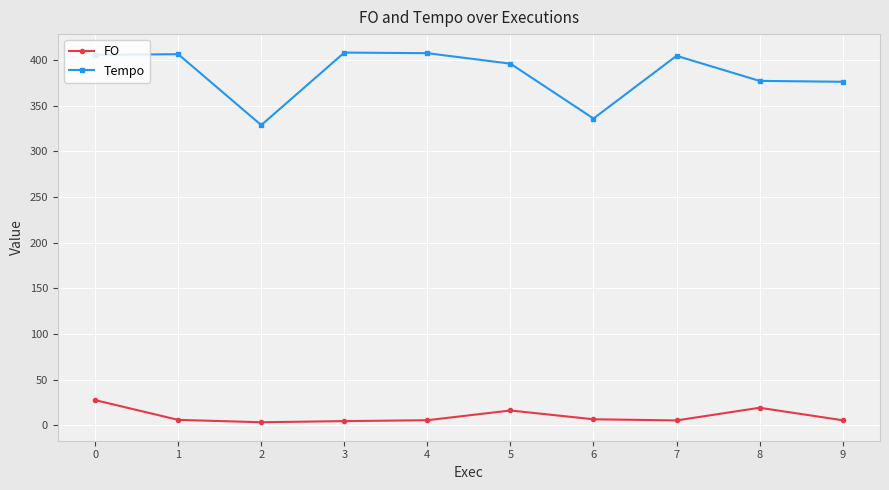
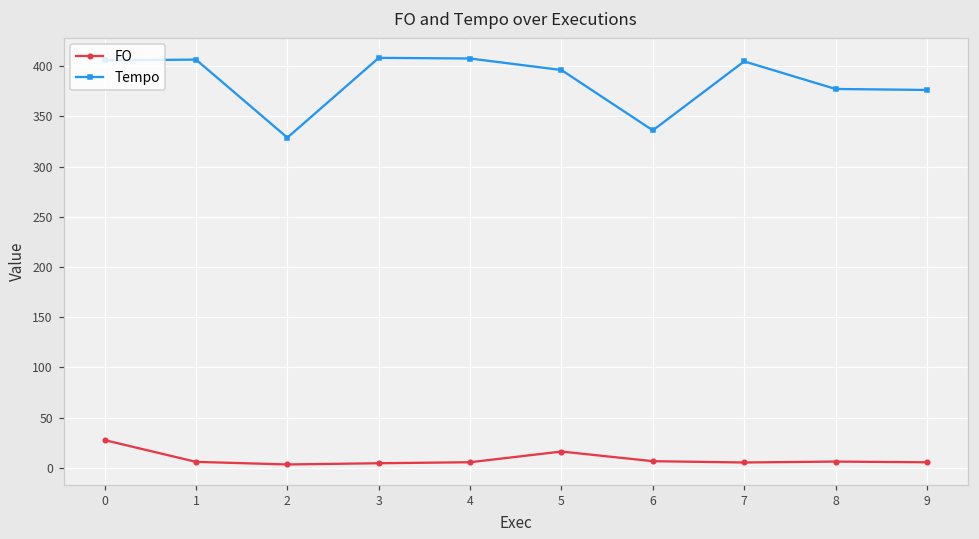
FO, 8: 20 -> 10
